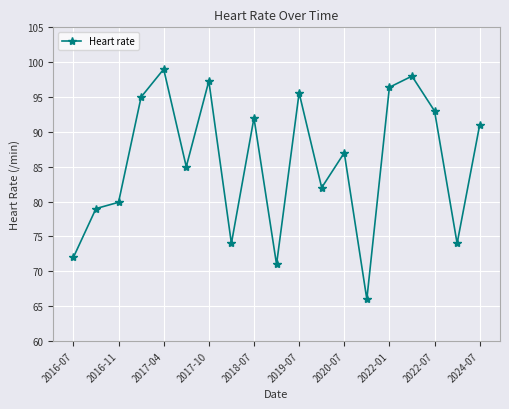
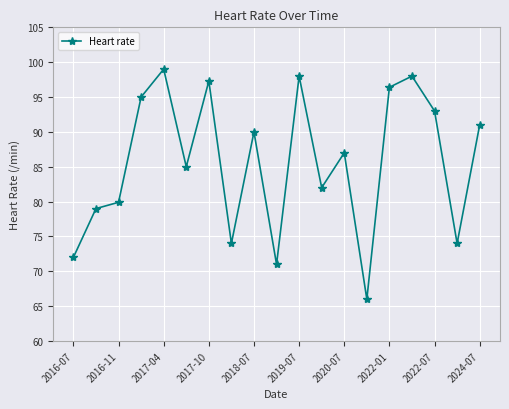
2018-07: 92 -> 90
2019-07: 96 -> 98
